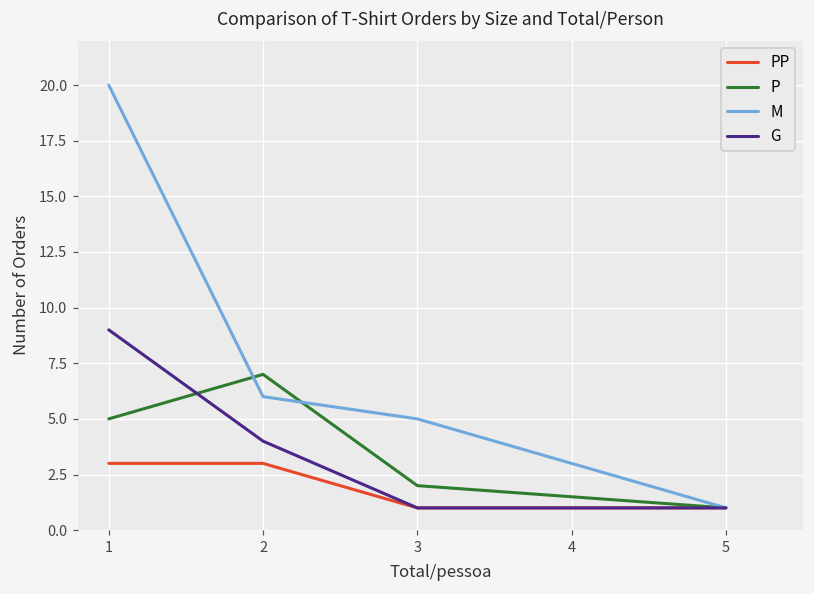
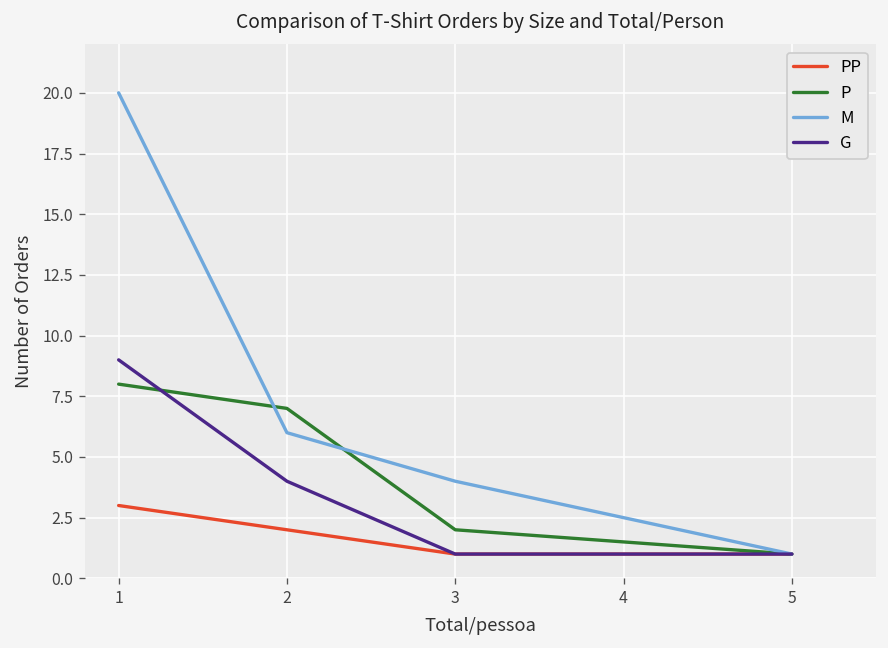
P, 1: 5 -> 8
PP, 2: 3 -> 2
M, 3: 5 -> 4
